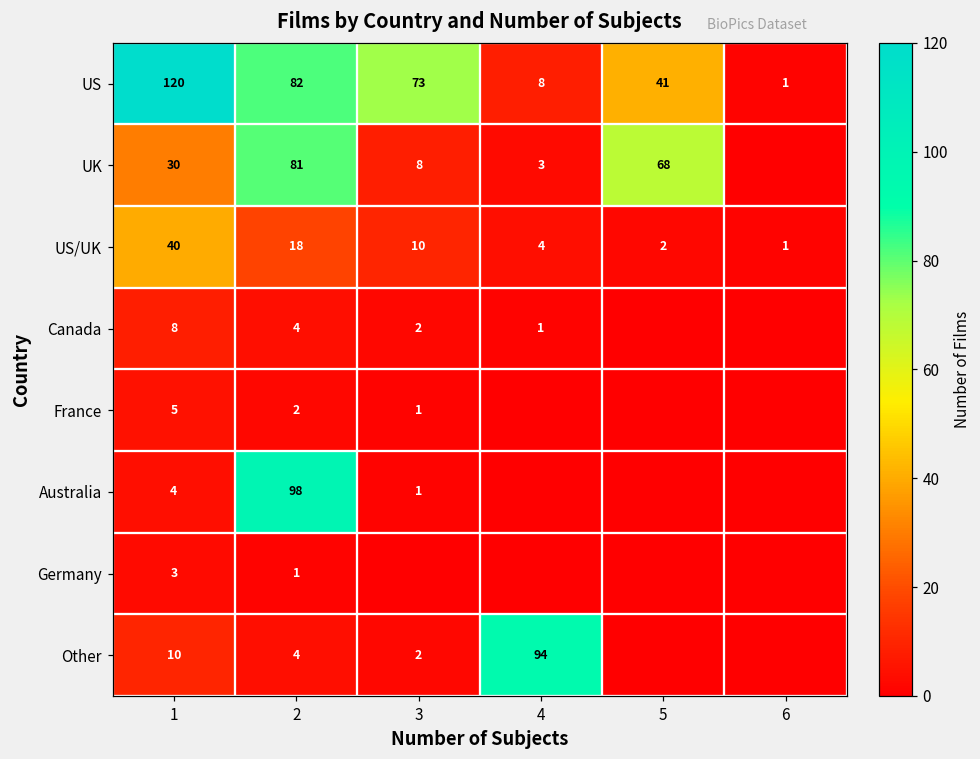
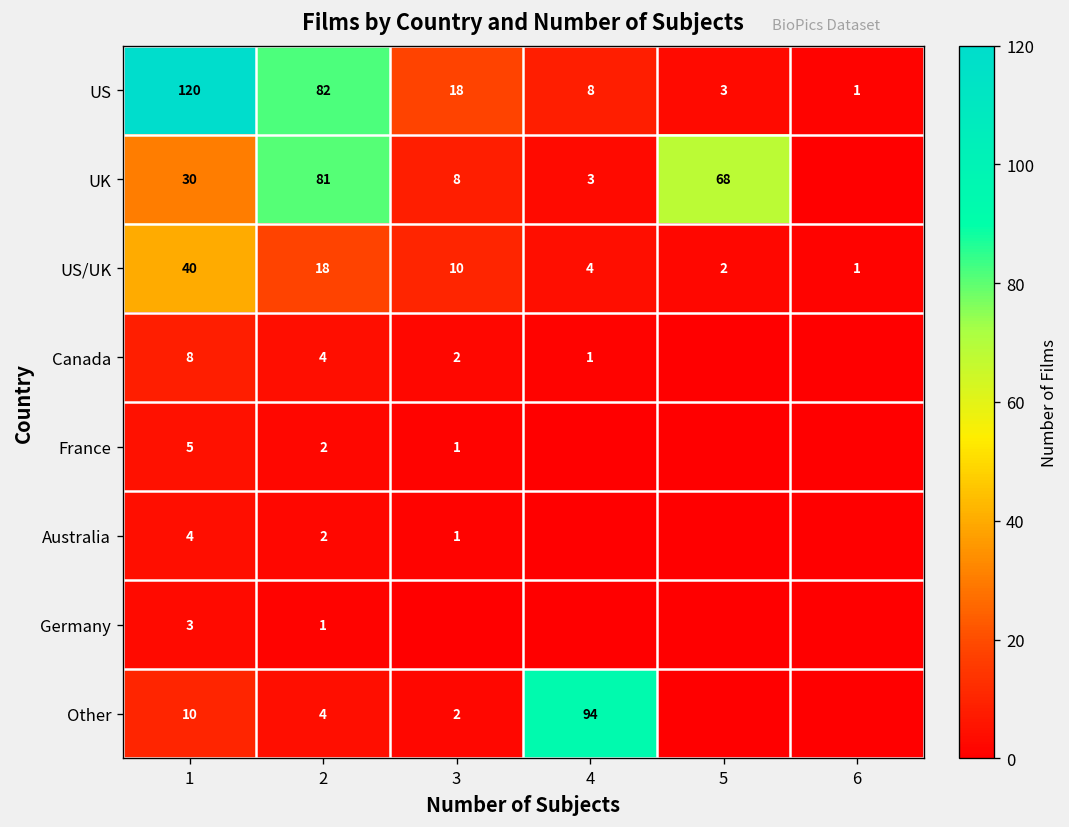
US, 3: 73 -> 18
US, 5: 41 -> 3
Australia, 2: 98 -> 2
